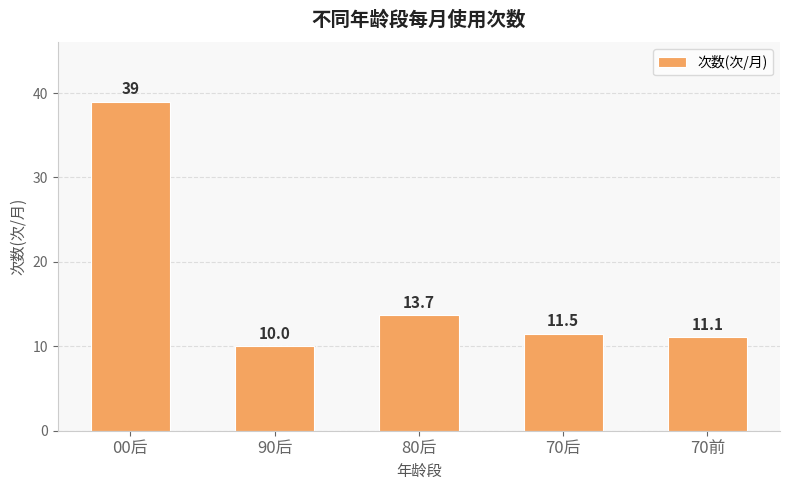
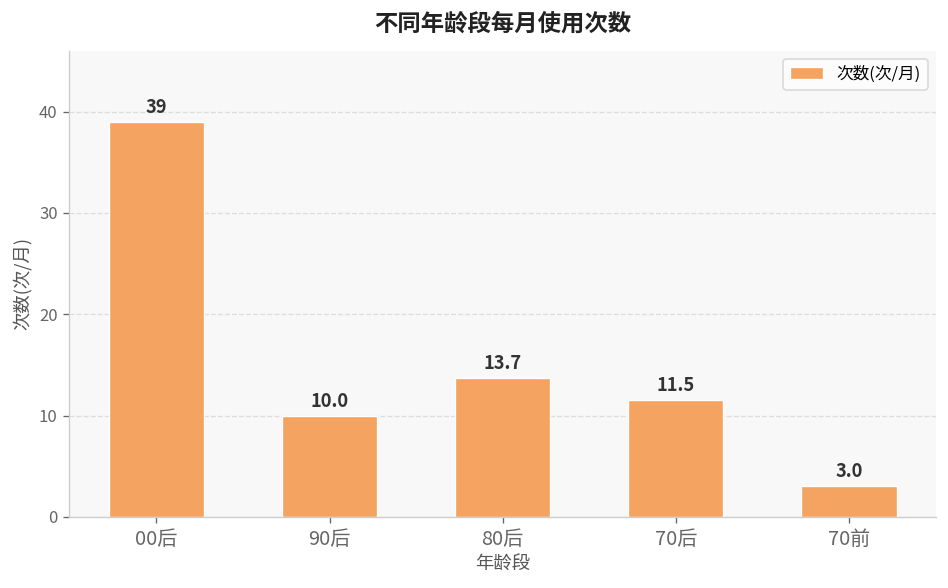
70前: 11.1 -> 3.0
